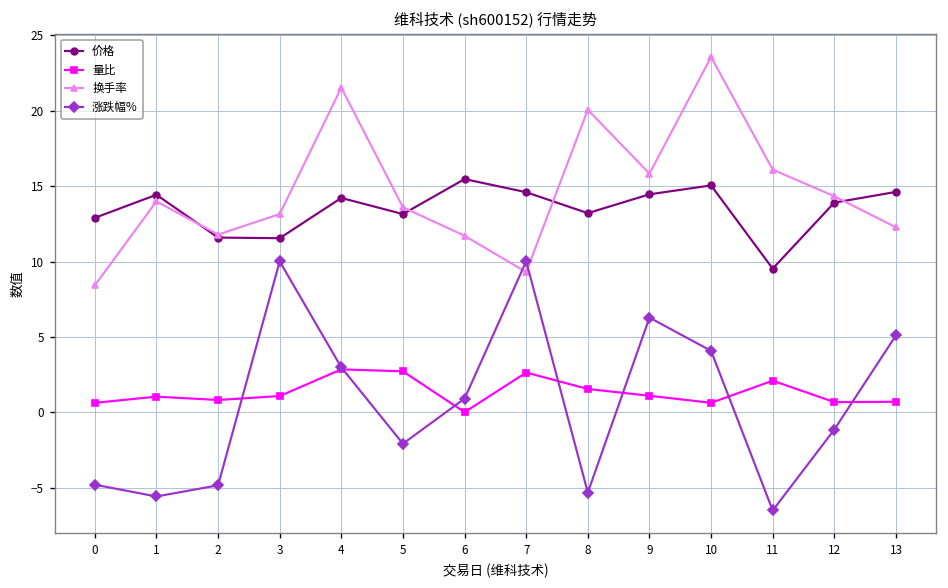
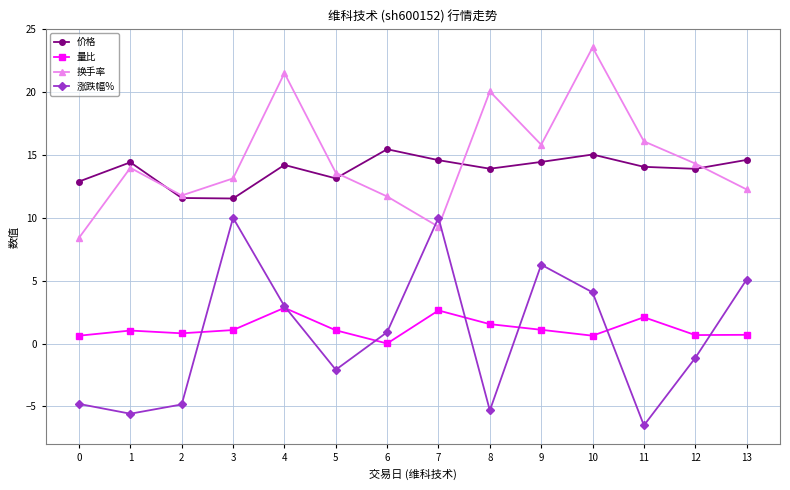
量比, 5: 2.7 -> 1.1
价格, 8: 13.2 -> 13.9
价格, 11: 9.5 -> 14.1
